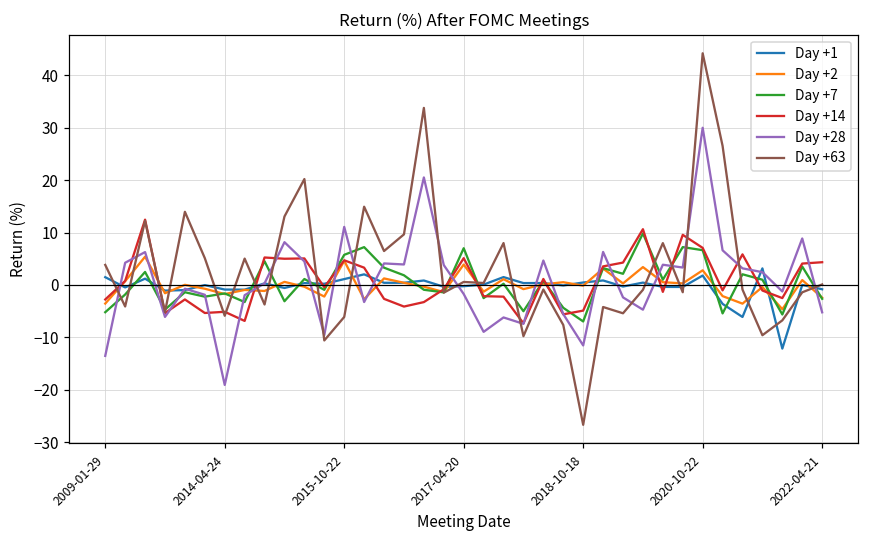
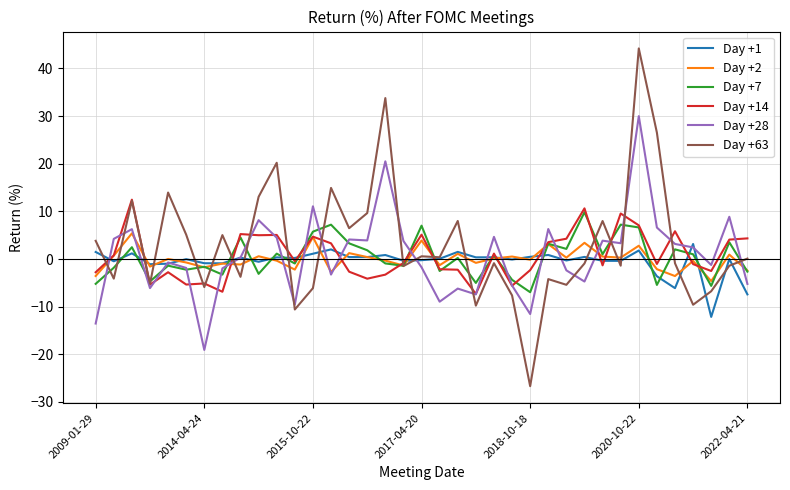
Day +14, 2018-10-18: -5 -> -2
Day +1, 2022-04-21: -1 -> -7
